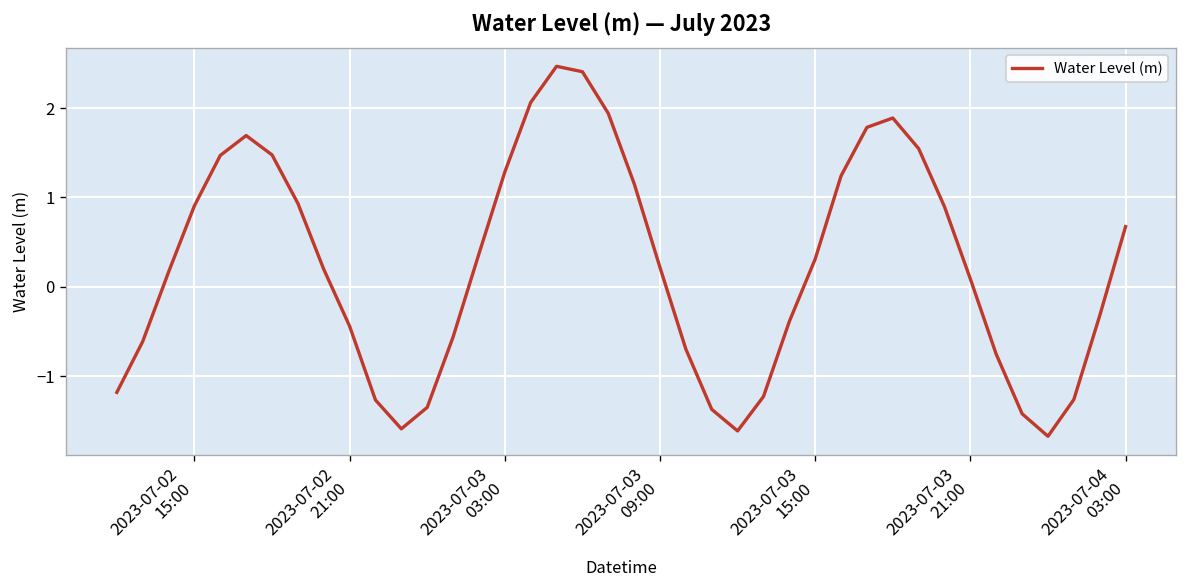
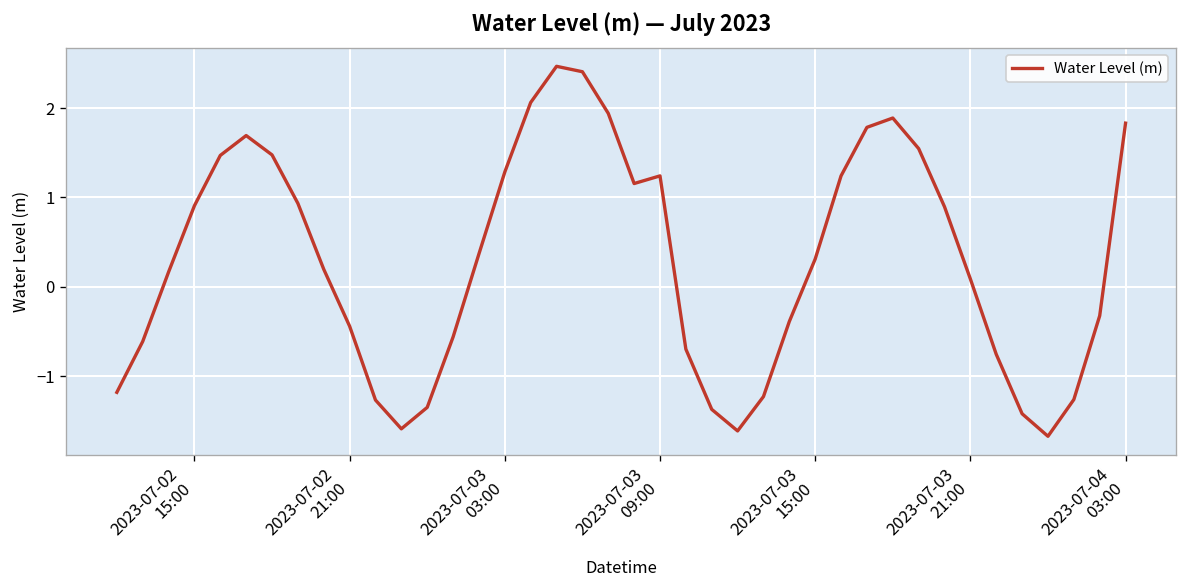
2023-07-03 09:00: 0.2 -> 1.2
2023-07-04 03:00: 0.7 -> 1.8
